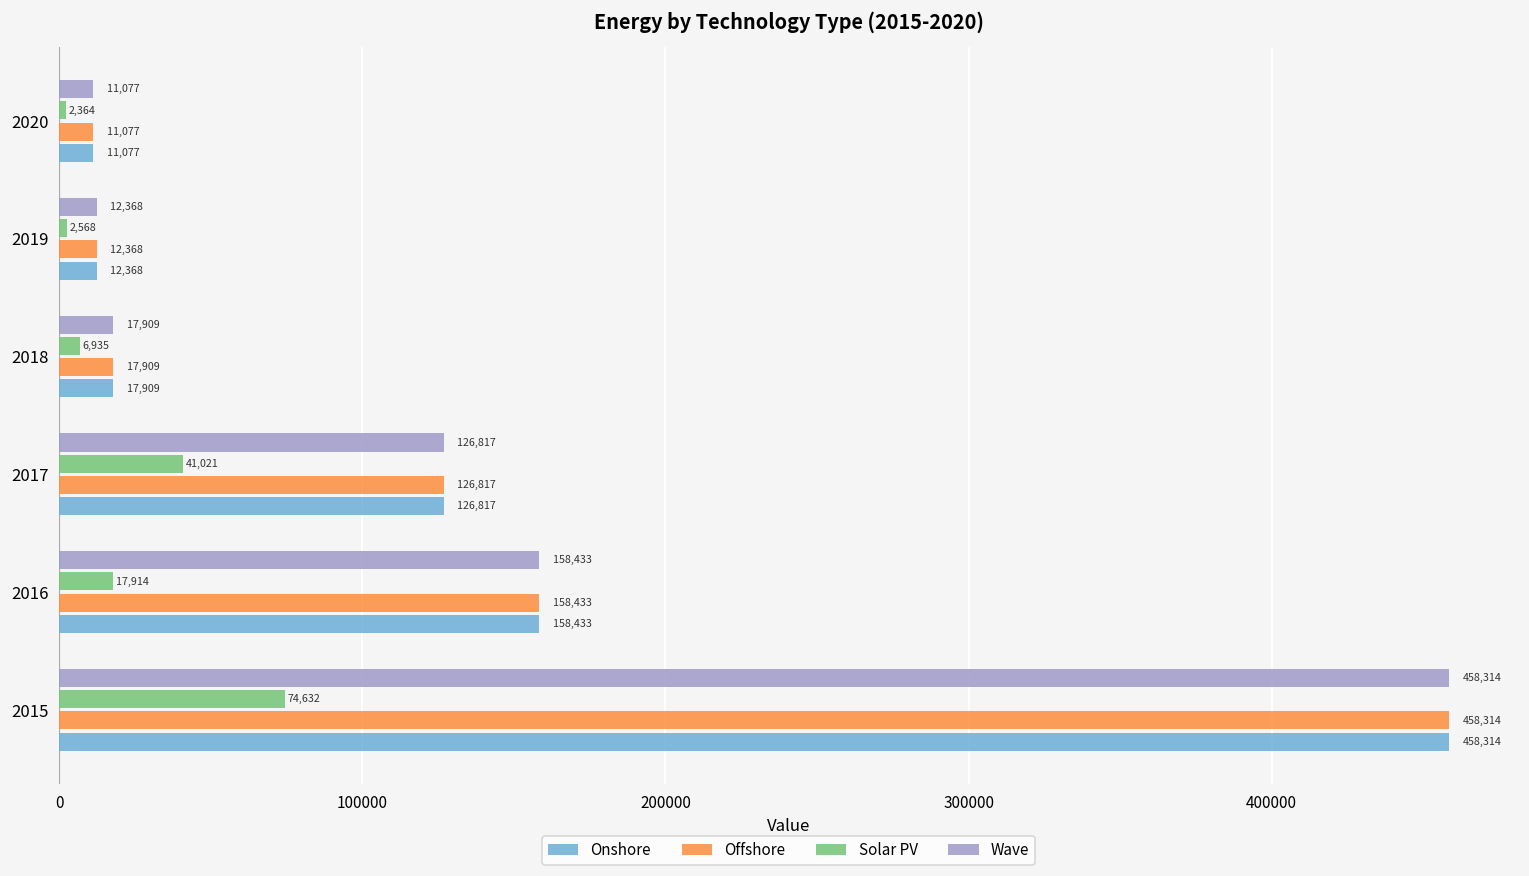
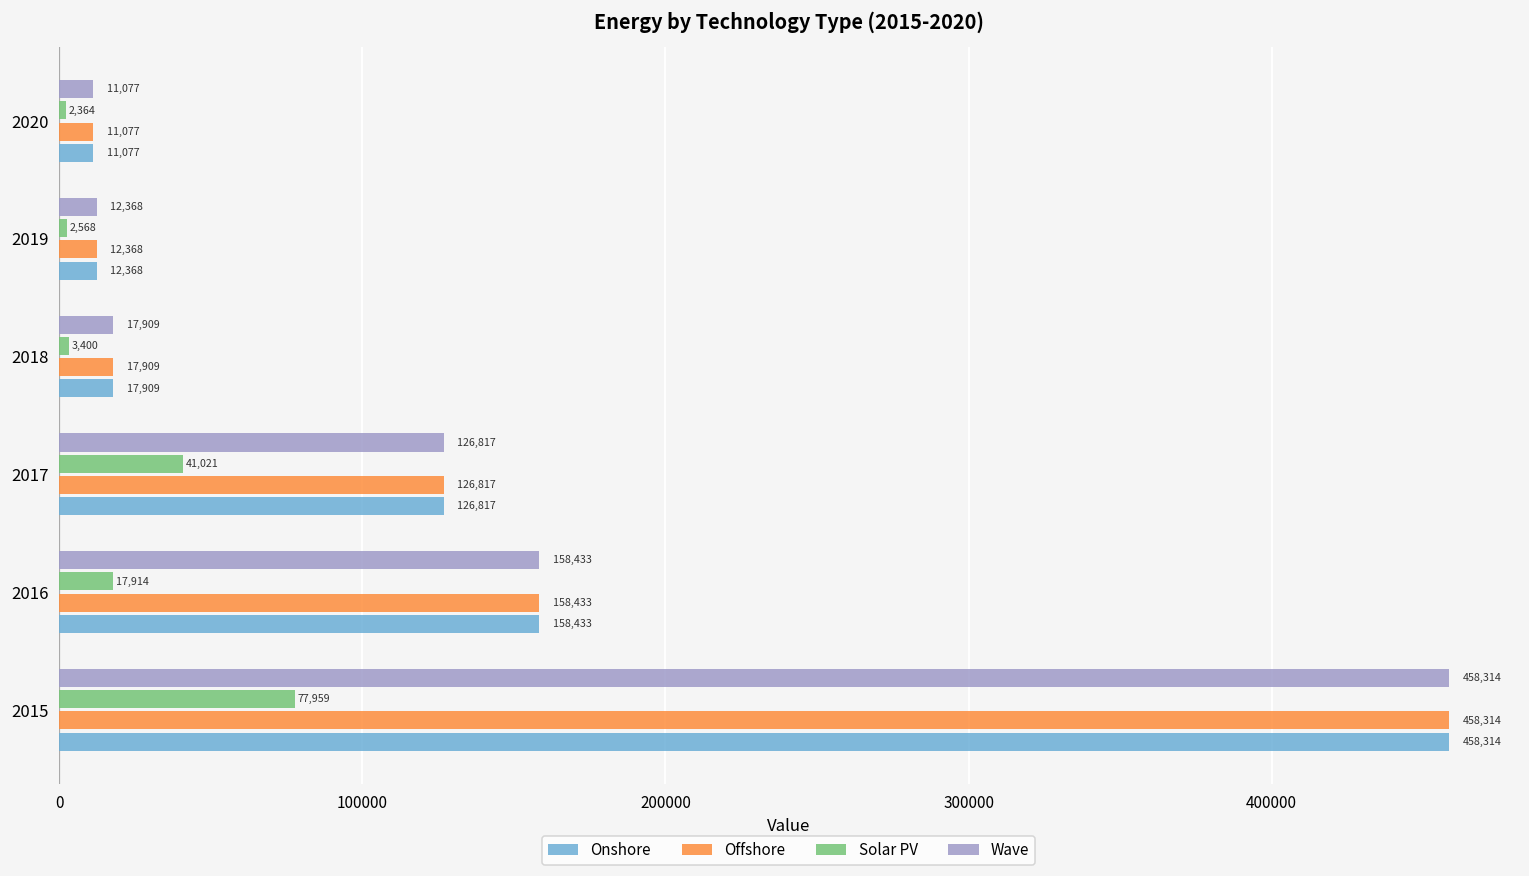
Solar PV, 2018: 6,935 -> 3,400
Solar PV, 2015: 74,632 -> 77,959
